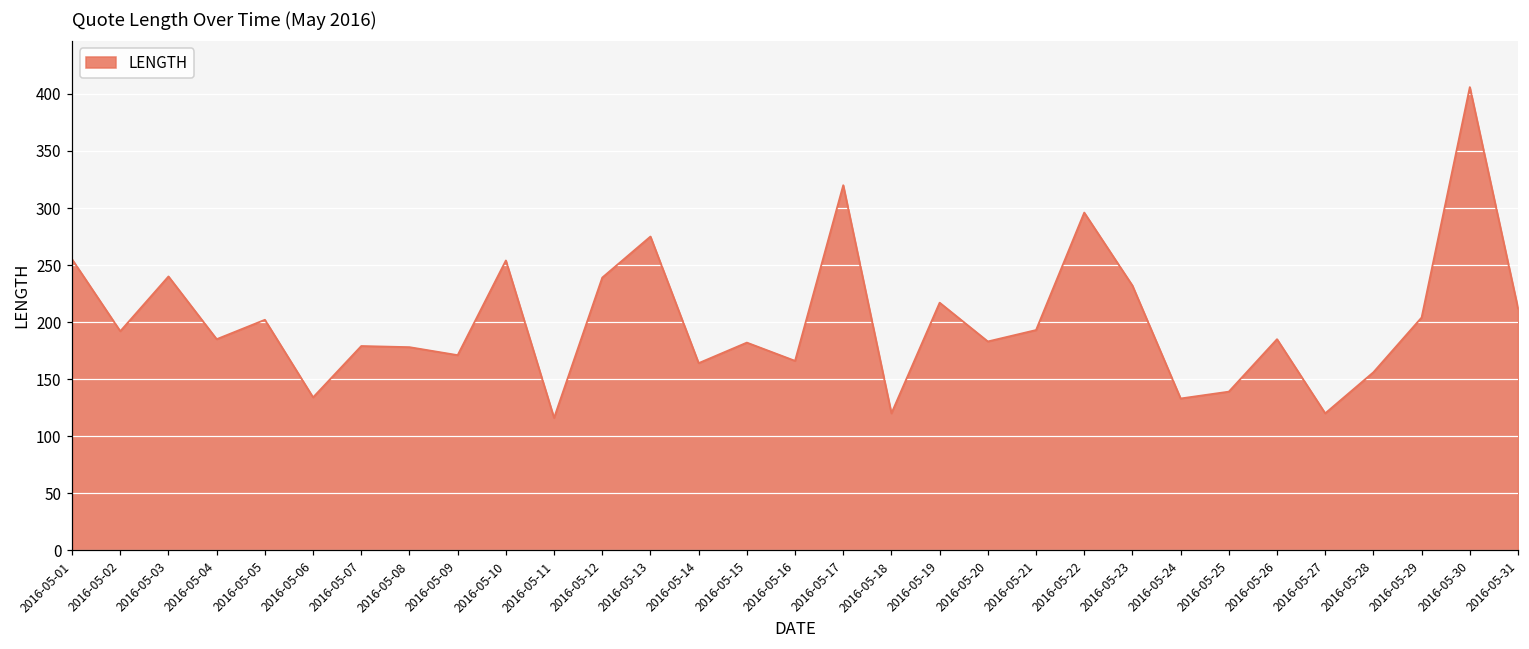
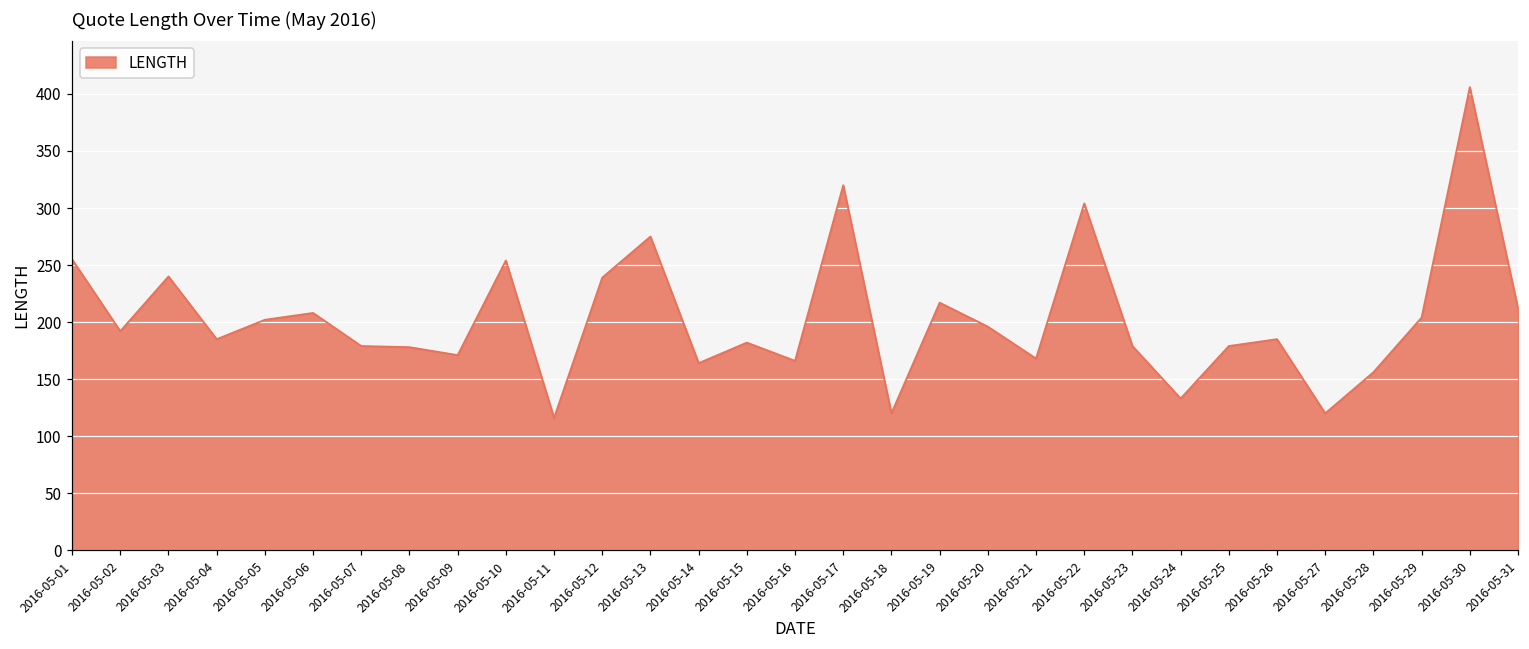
2016-05-06: 134 -> 208
2016-05-20: 183 -> 196
2016-05-21: 193 -> 168
2016-05-22: 296 -> 304
2016-05-23: 232 -> 179
2016-05-25: 139 -> 179
